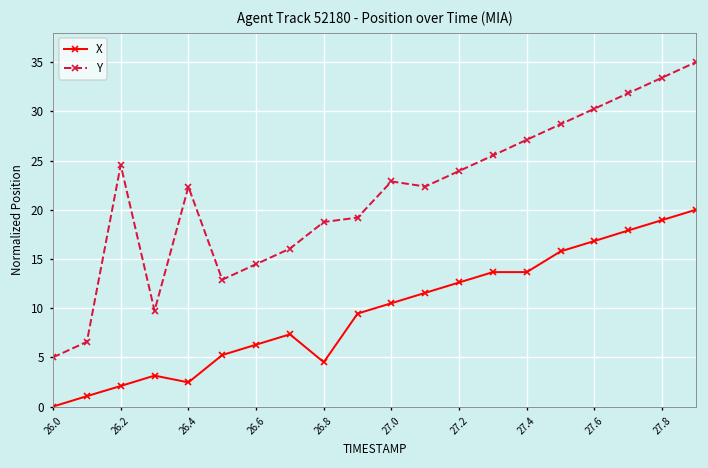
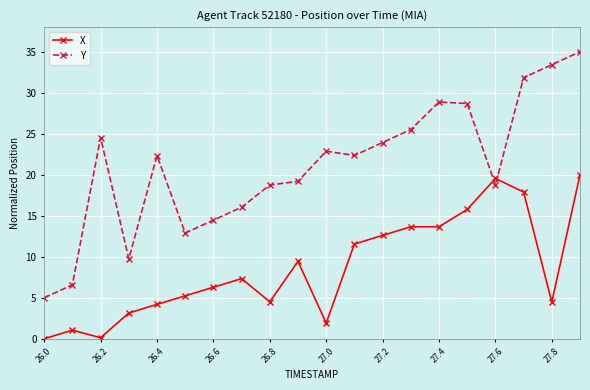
X, 26.2: 2 -> 0
X, 26.4: 2 -> 4
X, 27.0: 10 -> 2
Y, 27.4: 27 -> 29
X, 27.6: 17 -> 20
Y, 27.6: 30 -> 19
X, 27.8: 19 -> 4
